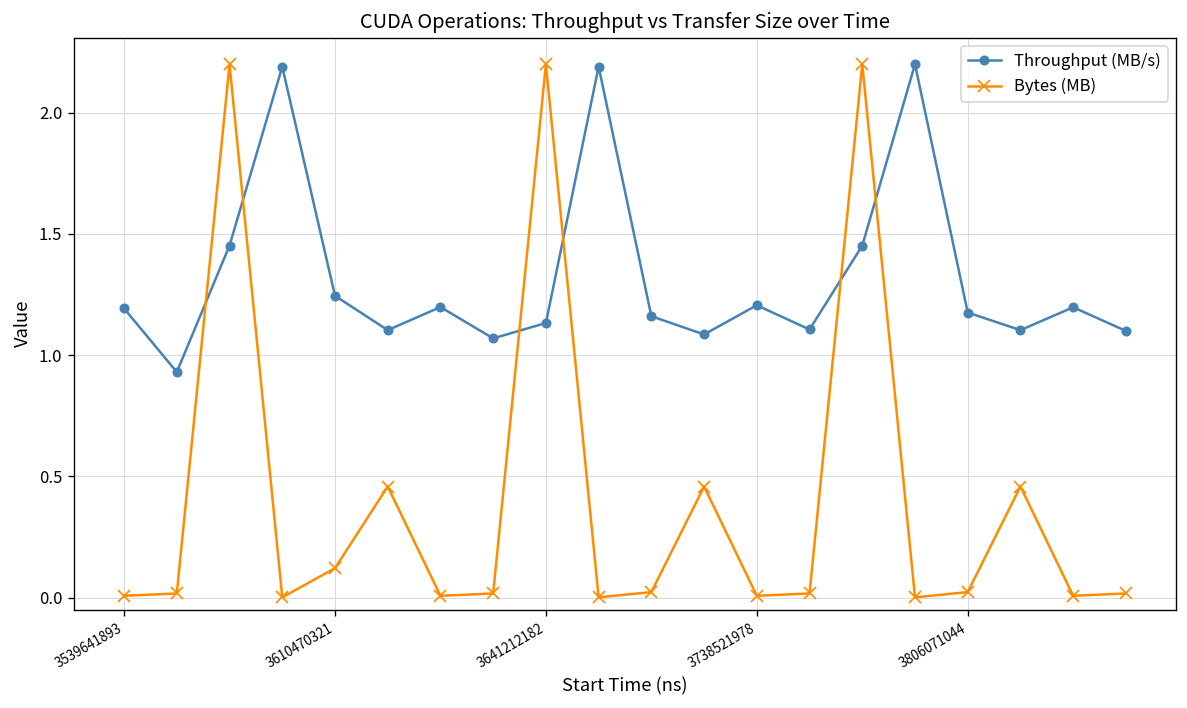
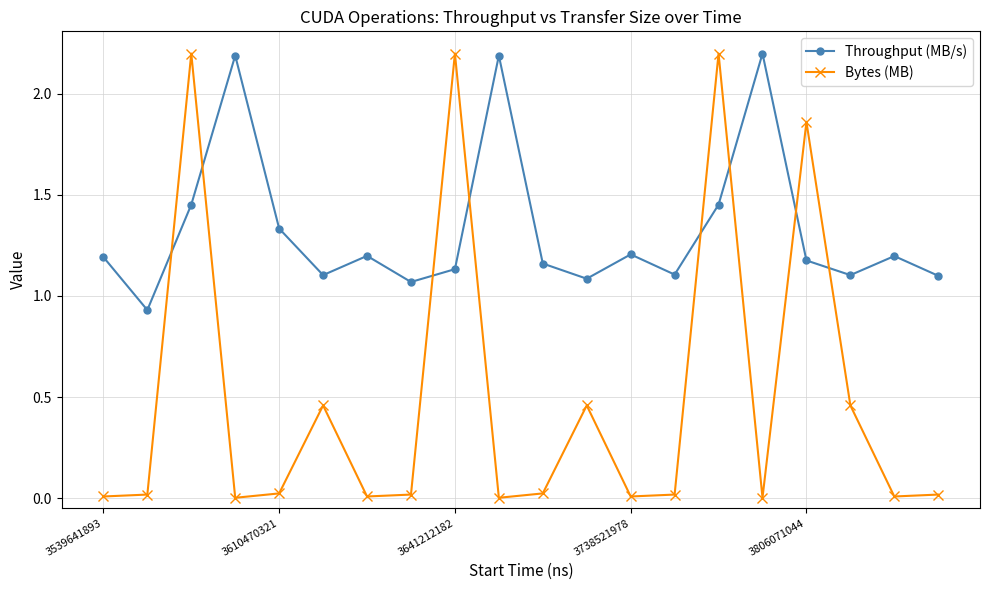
Throughput (MB/s), 3610470321: 1.24 -> 1.33
Bytes (MB), 3610470321: 0.12 -> 0.02
Bytes (MB), 3806071044: 0.02 -> 1.86
